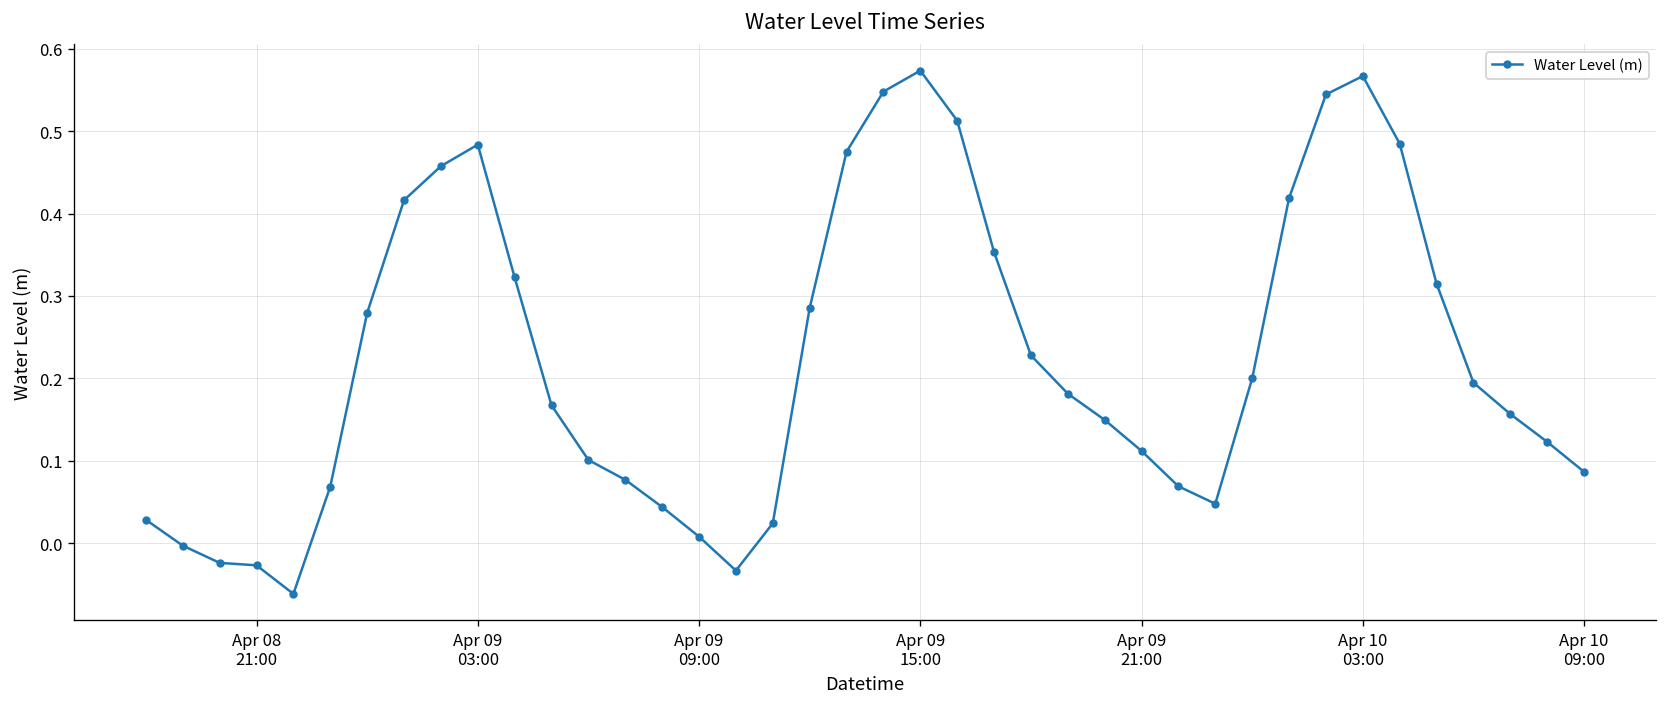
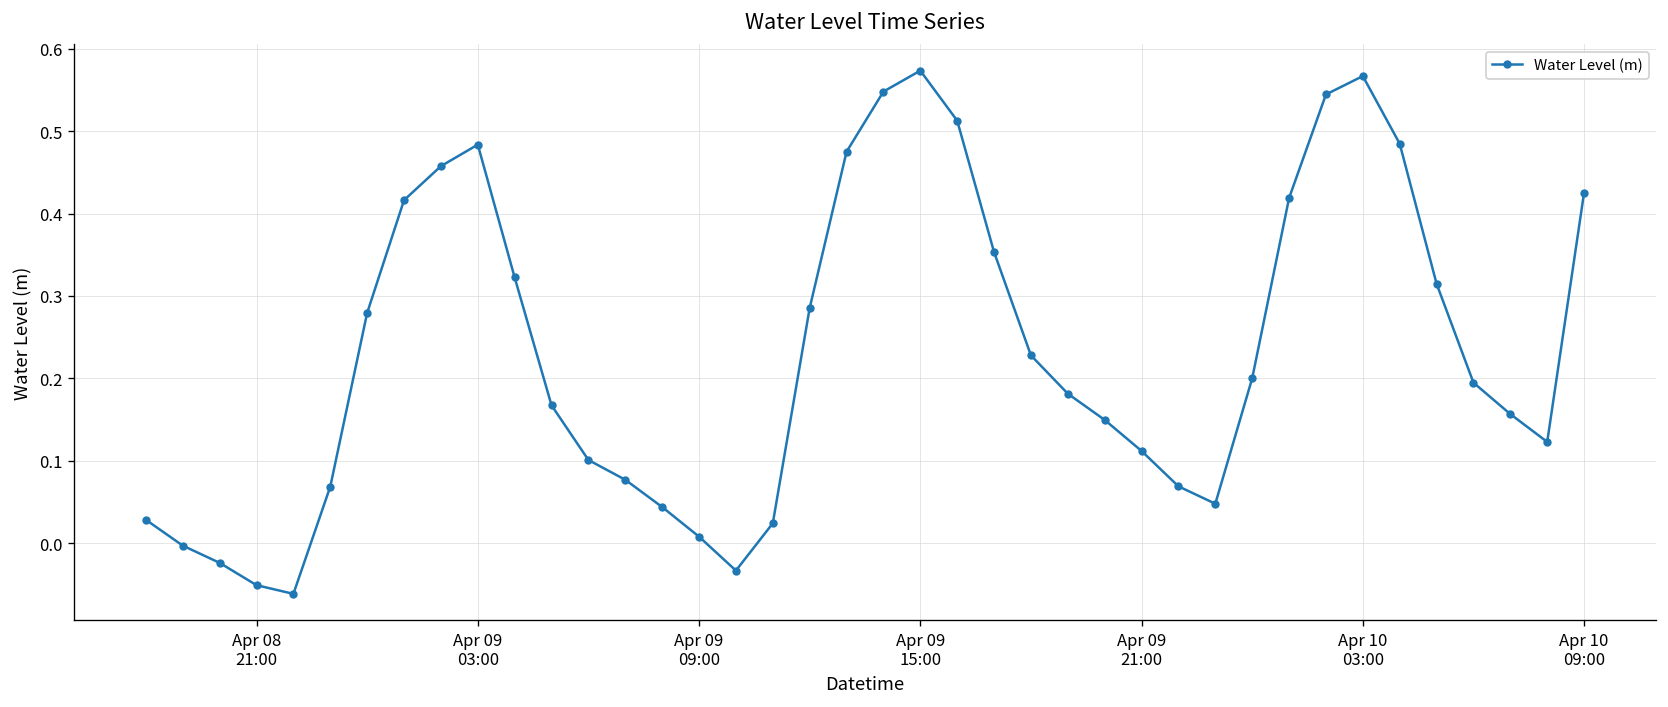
Apr 08 21:00: -0.03 -> -0.05
Apr 10 09:00: 0.09 -> 0.43
